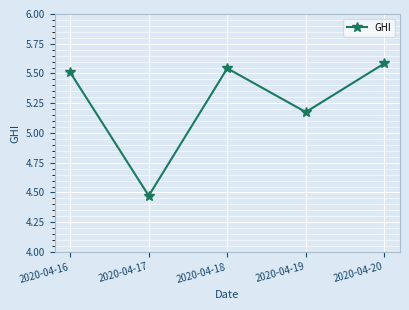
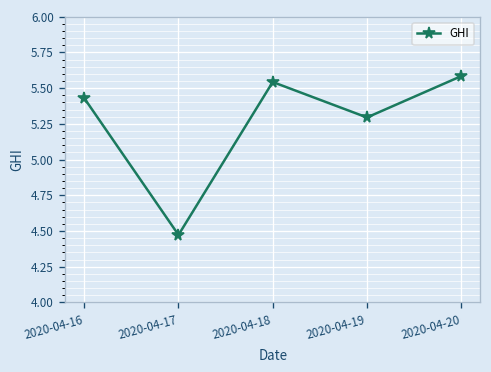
2020-04-16: 5.51 -> 5.43
2020-04-19: 5.18 -> 5.30
